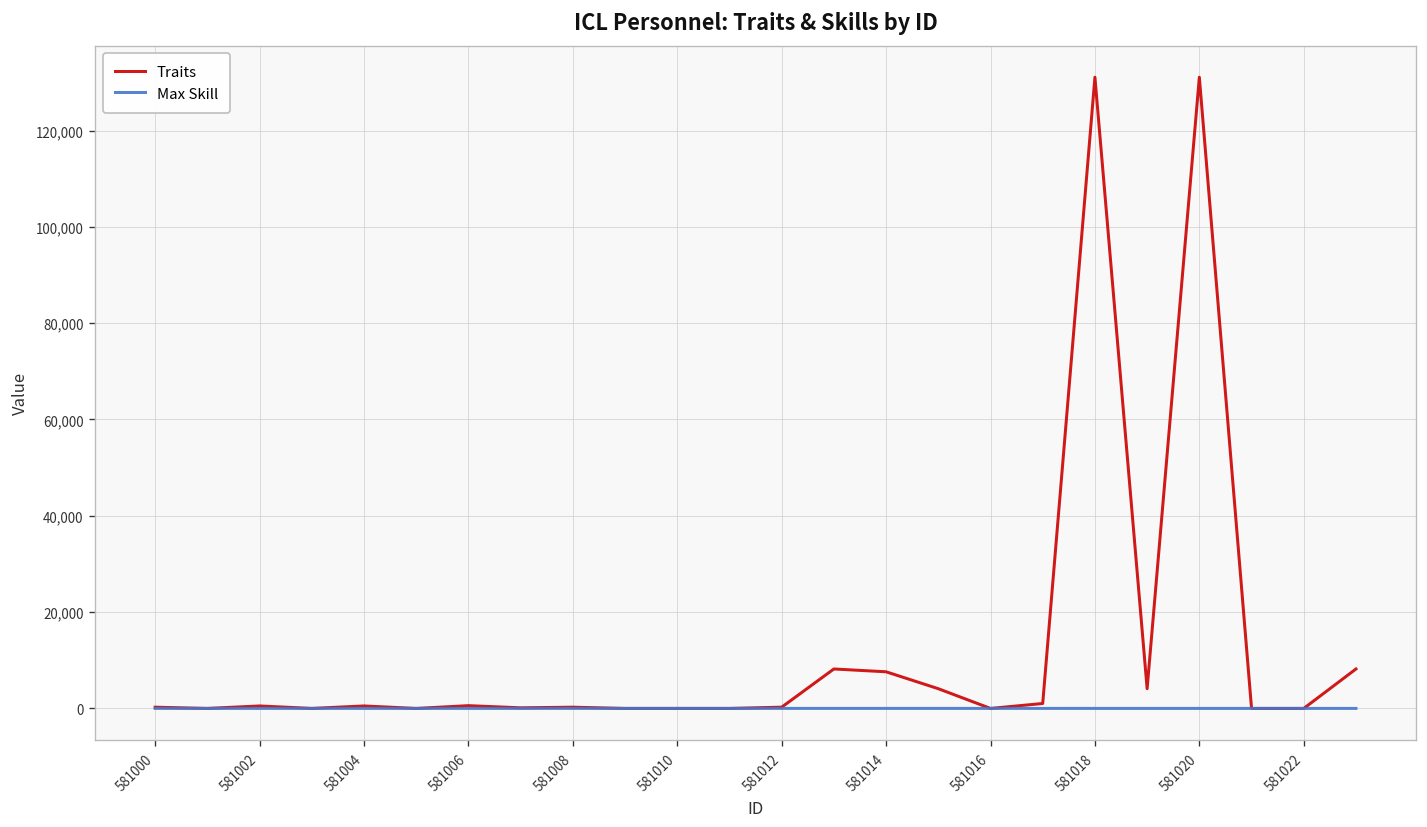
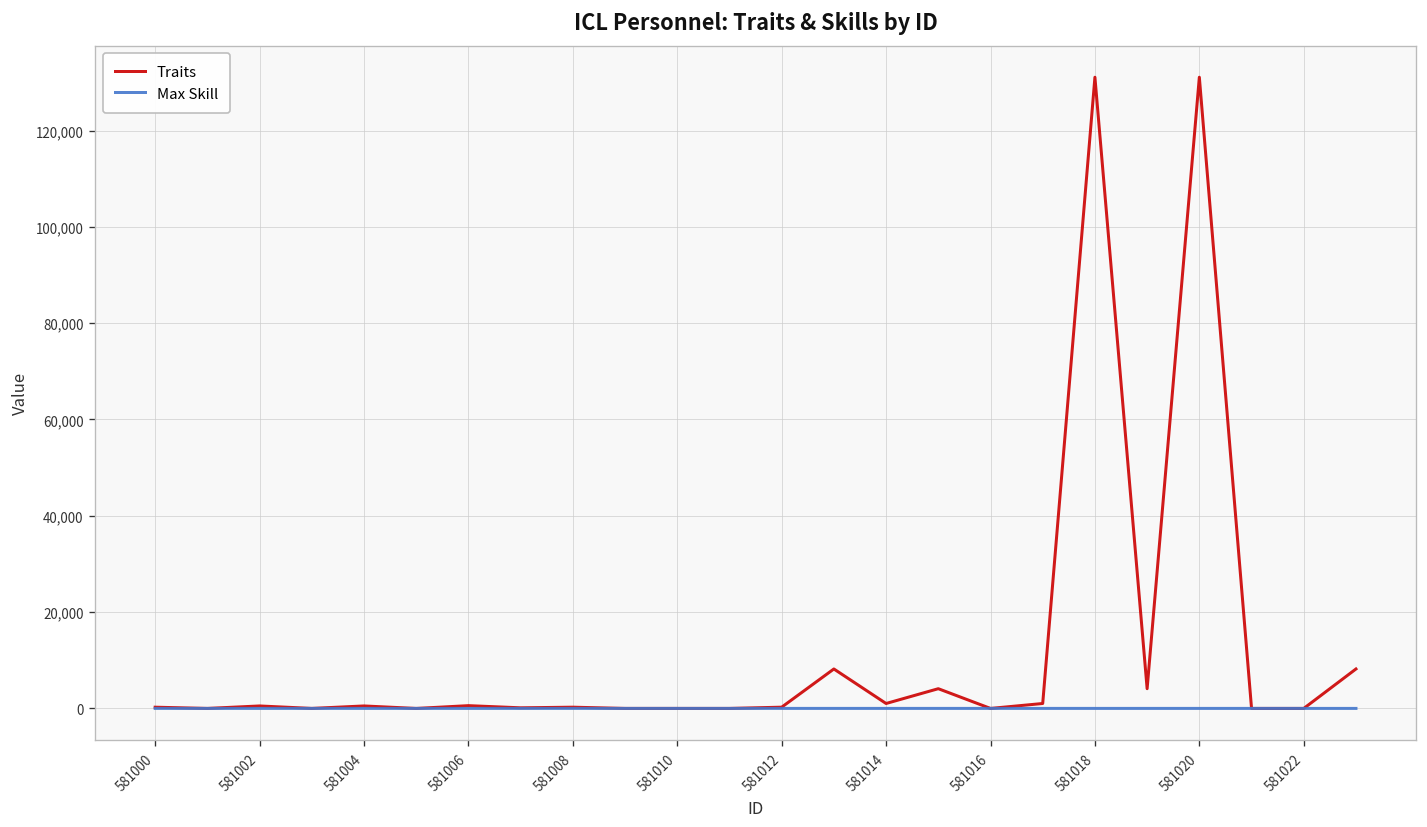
Traits, 581014: 8,000 -> 1,000
